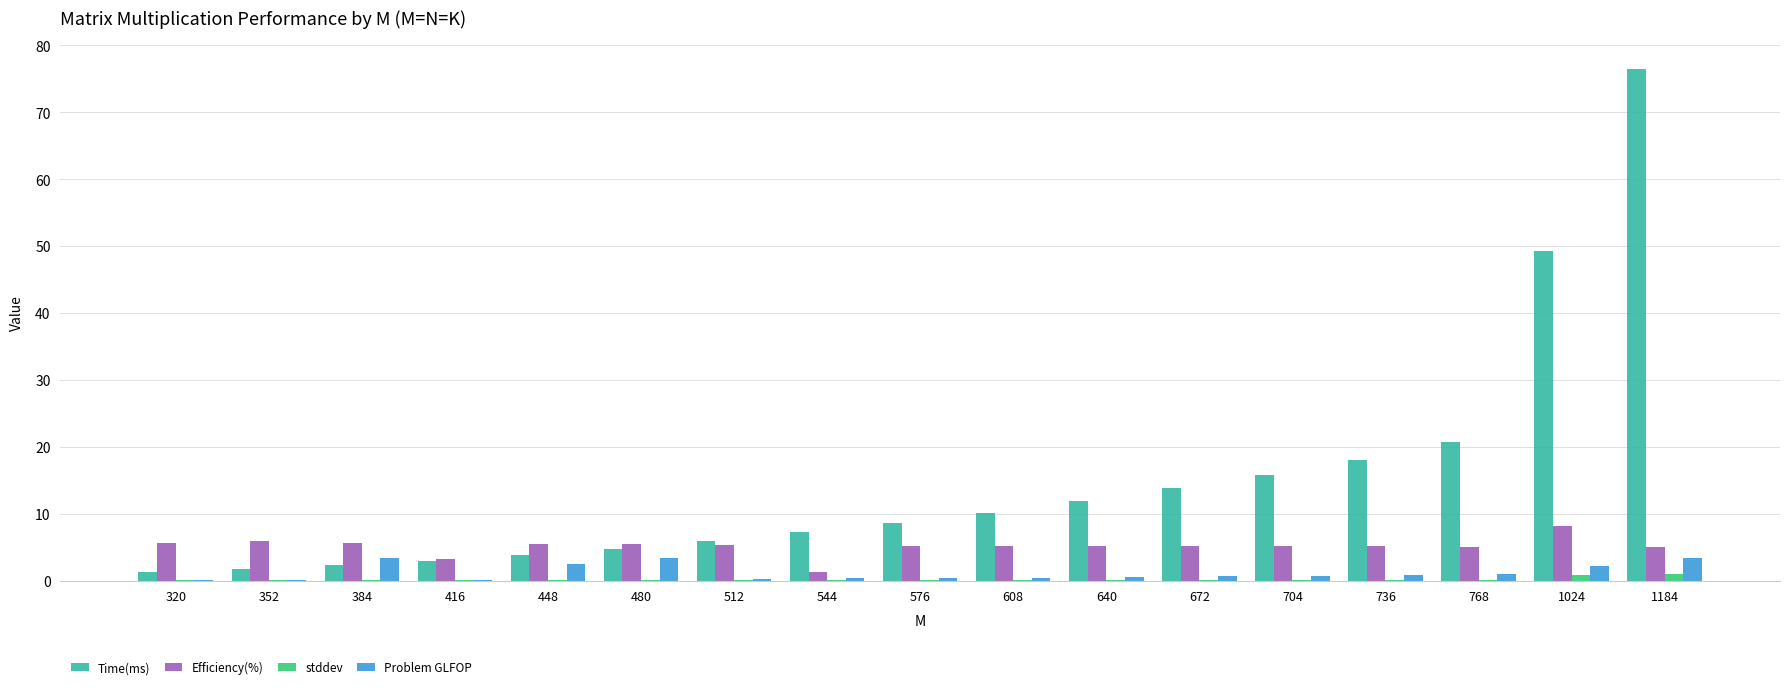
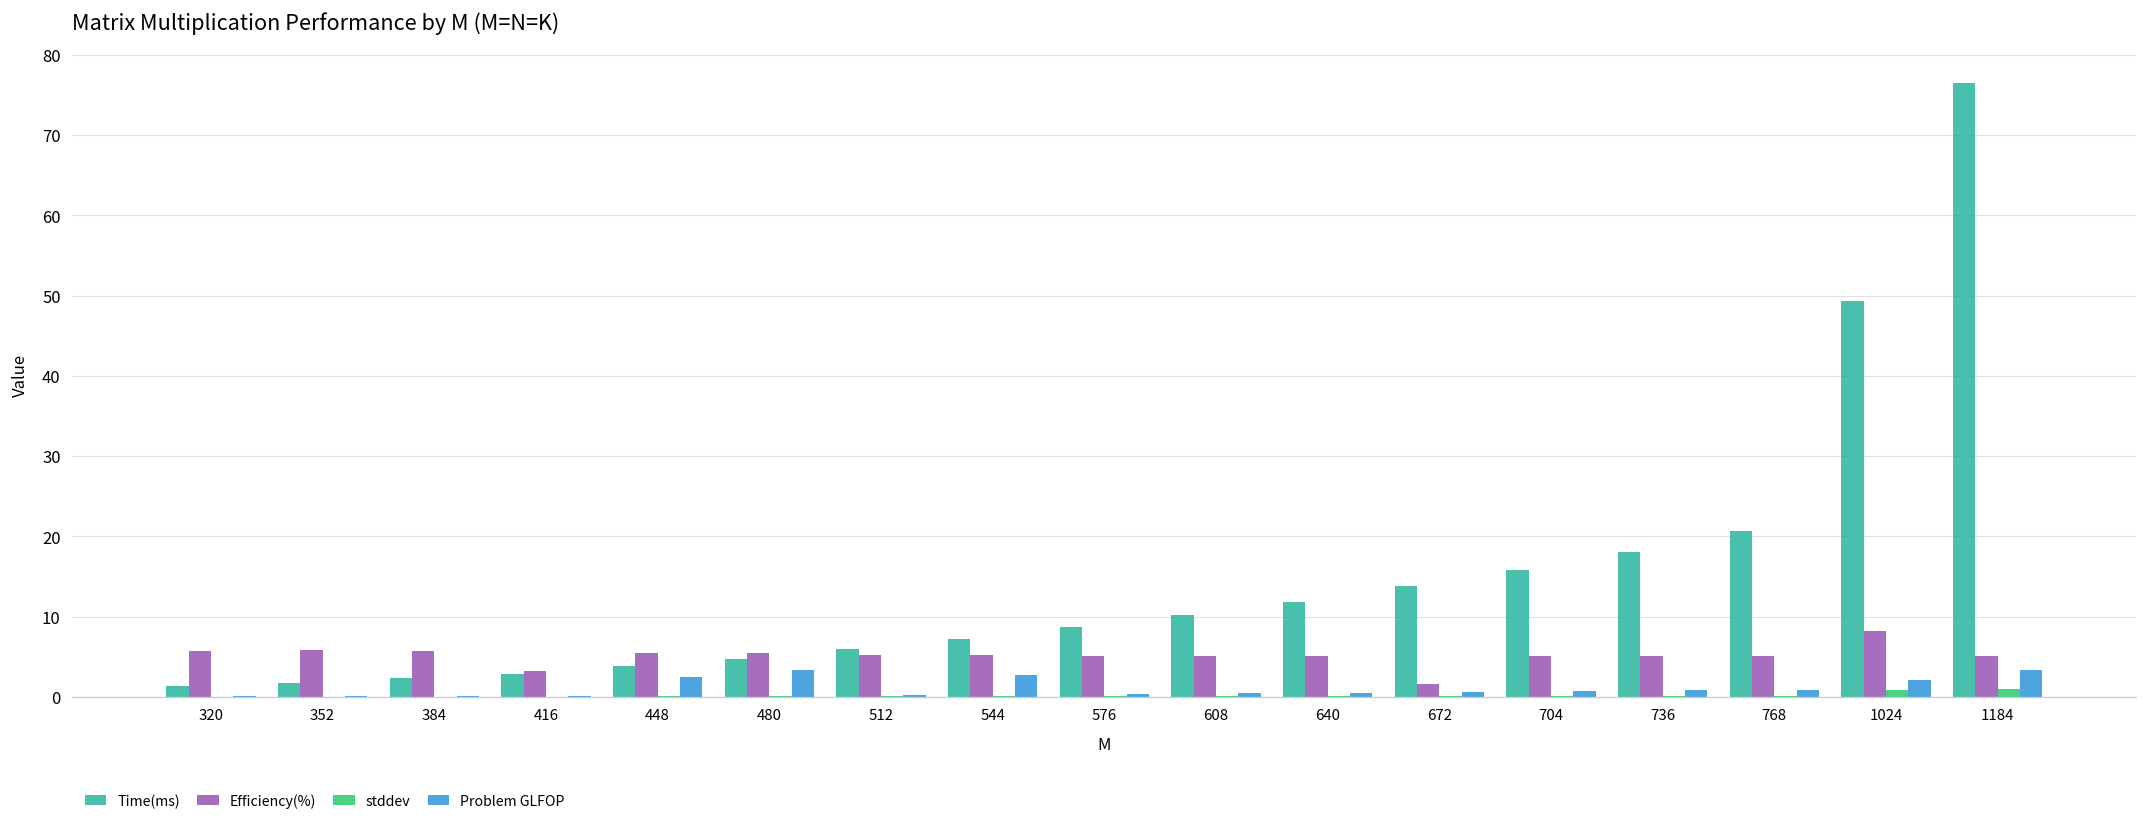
Problem GLFOP, 384: 3 -> 0
Efficiency(%), 544: 1 -> 5
Problem GLFOP, 544: 0 -> 3
Efficiency(%), 672: 5 -> 2
